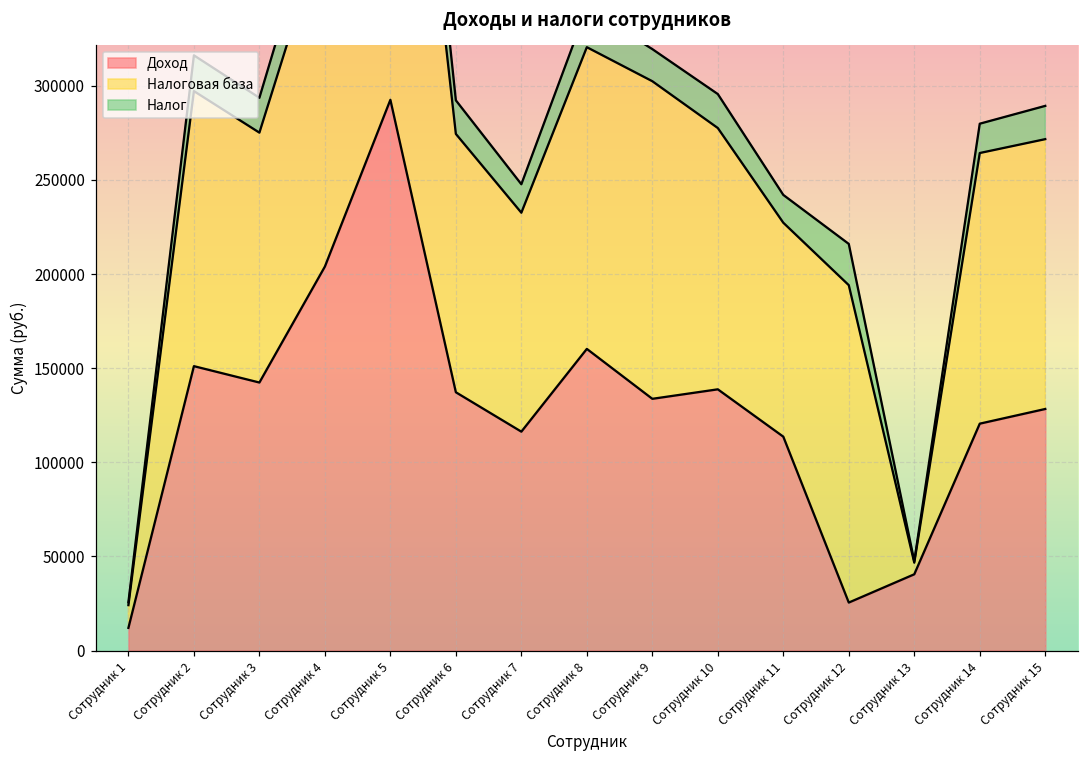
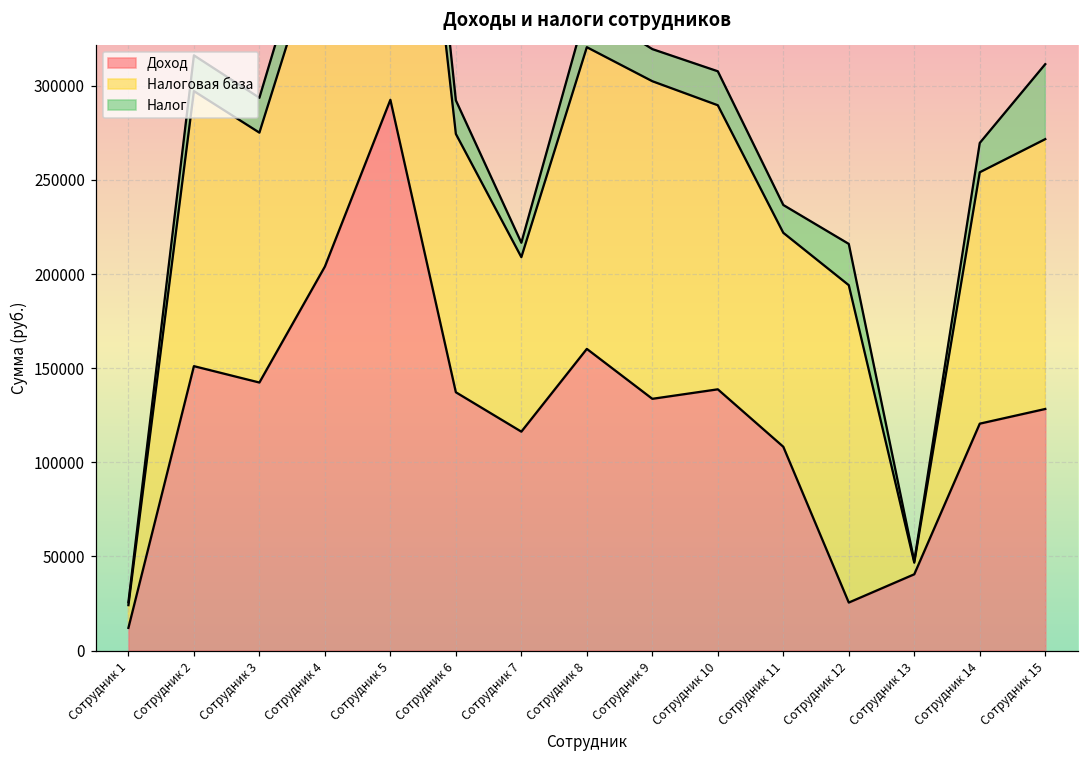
Налоговая база, Сотрудник 7: 116000 -> 93000
Налог, Сотрудник 7: 15000 -> 8000
Налоговая база, Сотрудник 10: 139000 -> 151000
Доход, Сотрудник 11: 114000 -> 108000
Налоговая база, Сотрудник 14: 144000 -> 134000
Налог, Сотрудник 15: 18000 -> 40000
